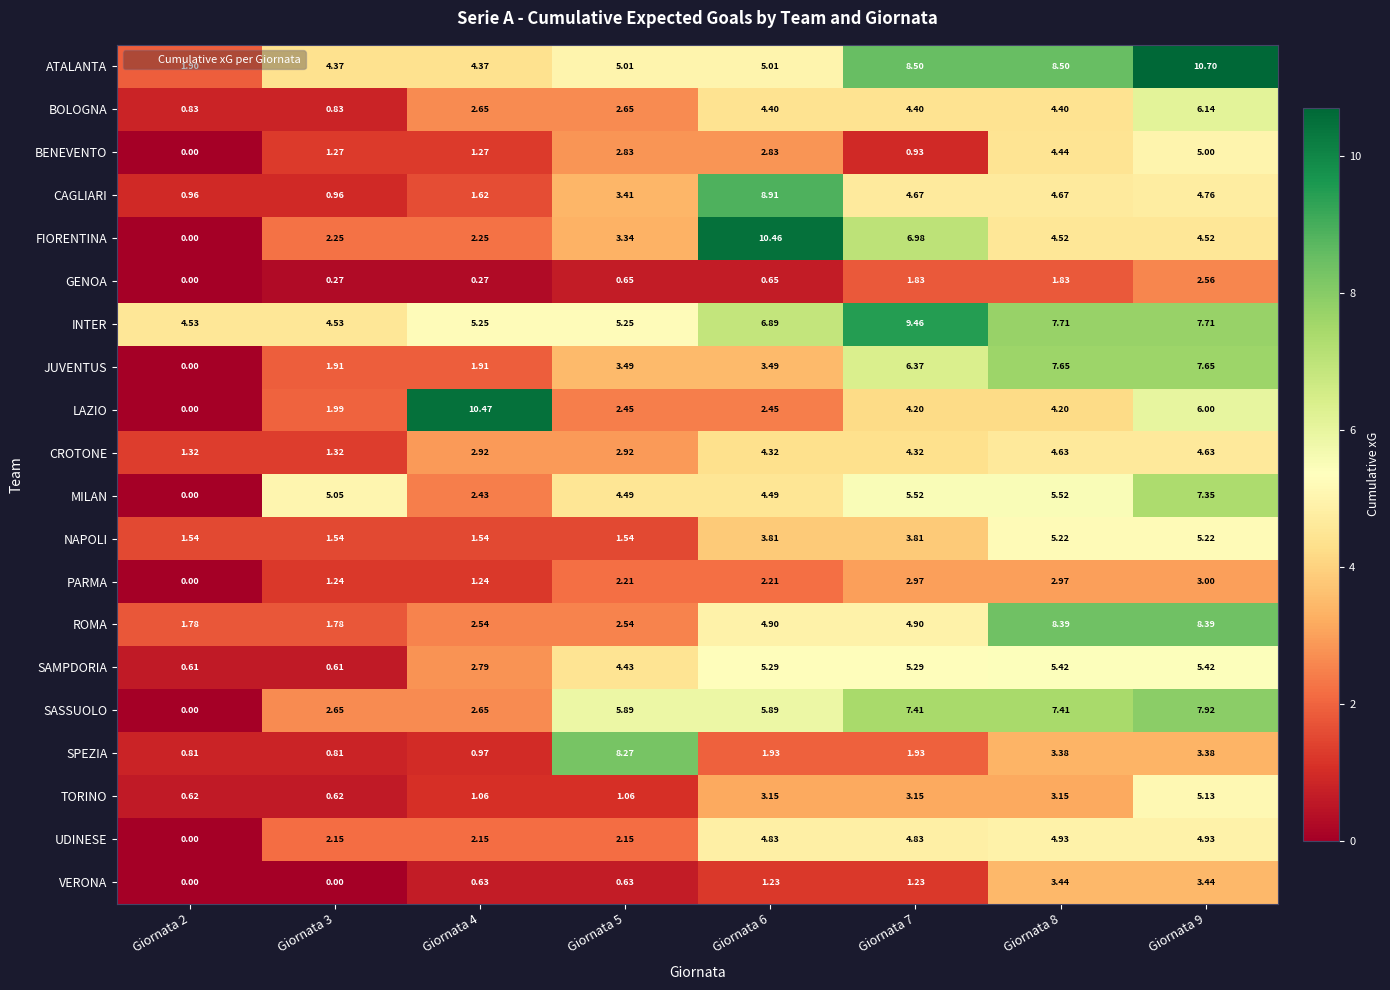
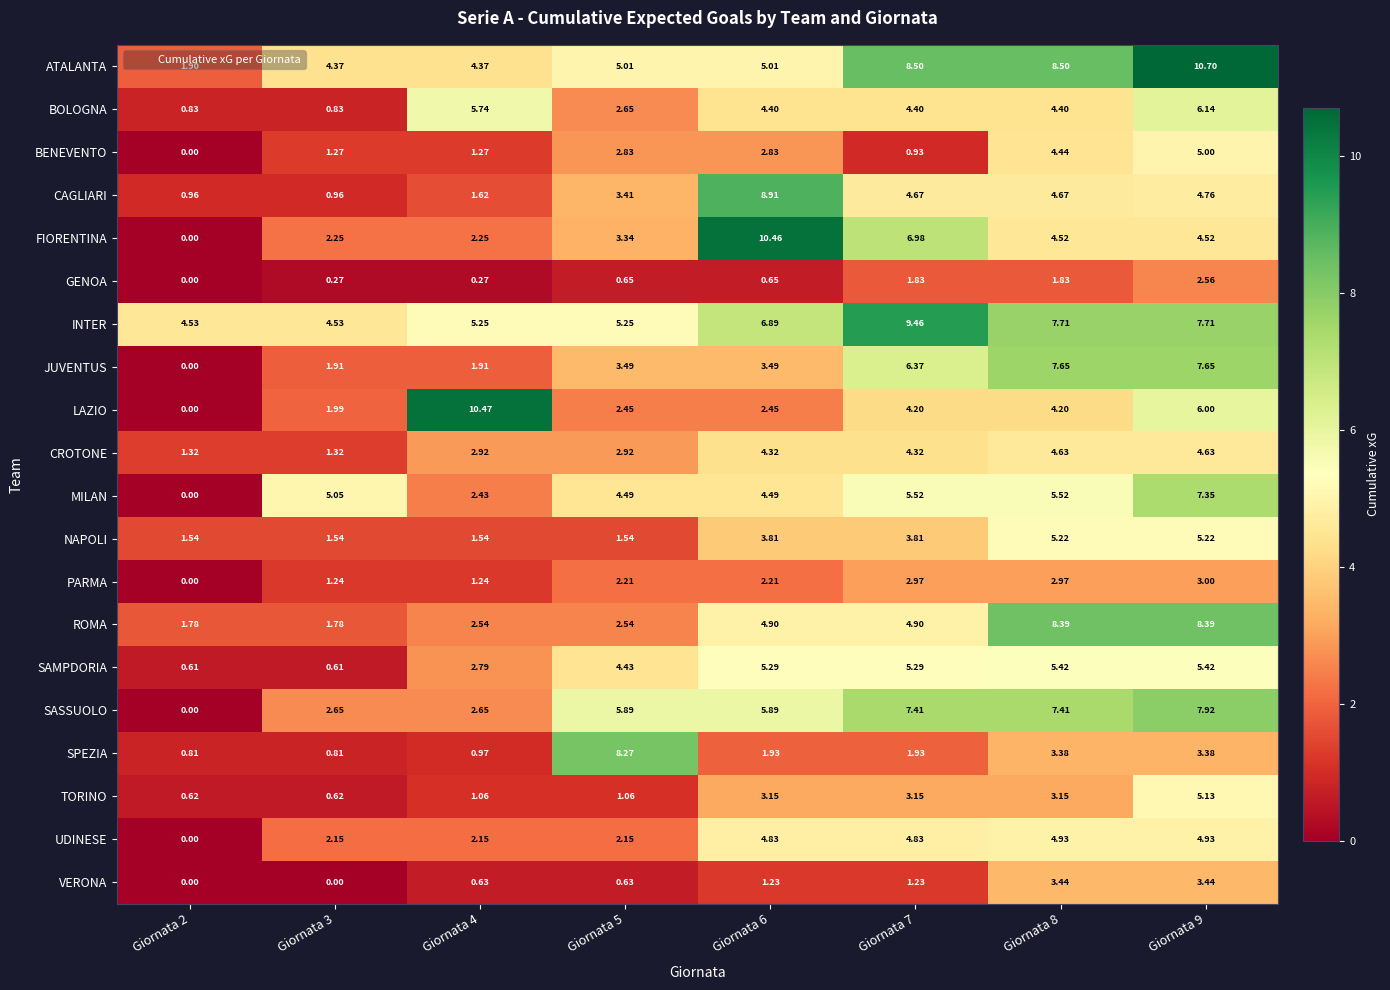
BOLOGNA, Giornata 4: 2.65 -> 5.74
